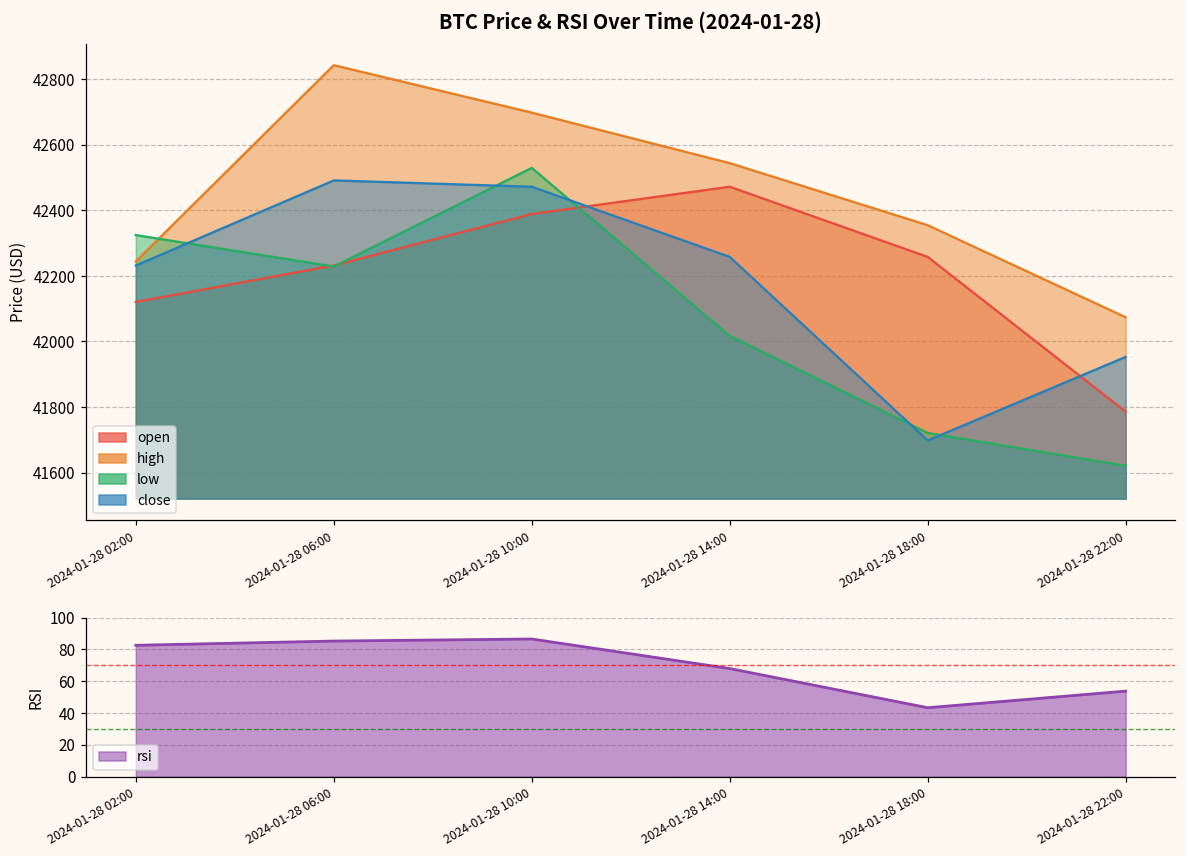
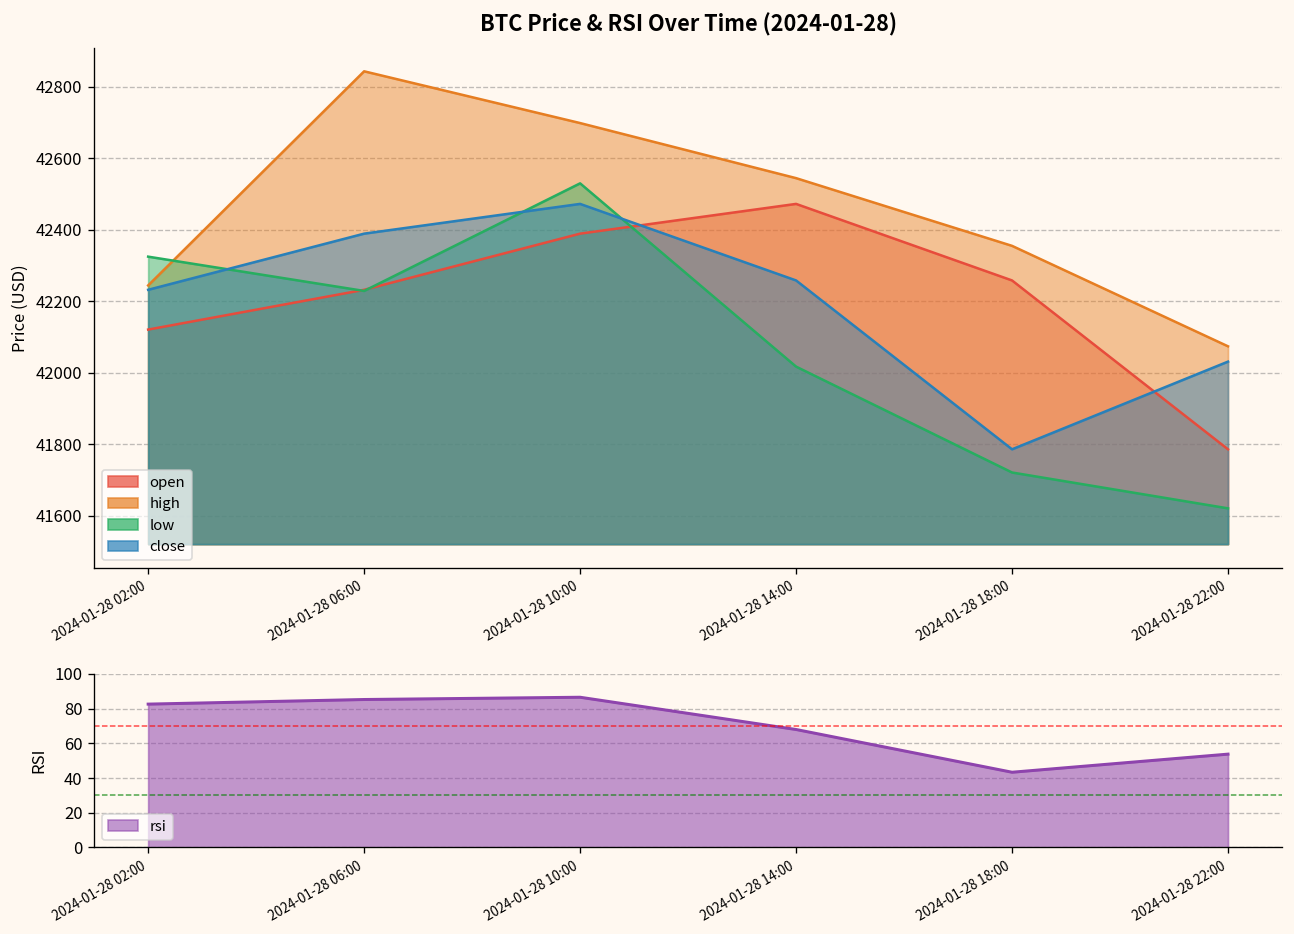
BTC Price & RSI Over Time (2024-01-28), close, 2024-01-28 06:00: 42490 -> 42390
BTC Price & RSI Over Time (2024-01-28), close, 2024-01-28 18:00: 41700 -> 41790
BTC Price & RSI Over Time (2024-01-28), close, 2024-01-28 22:00: 41950 -> 42030
